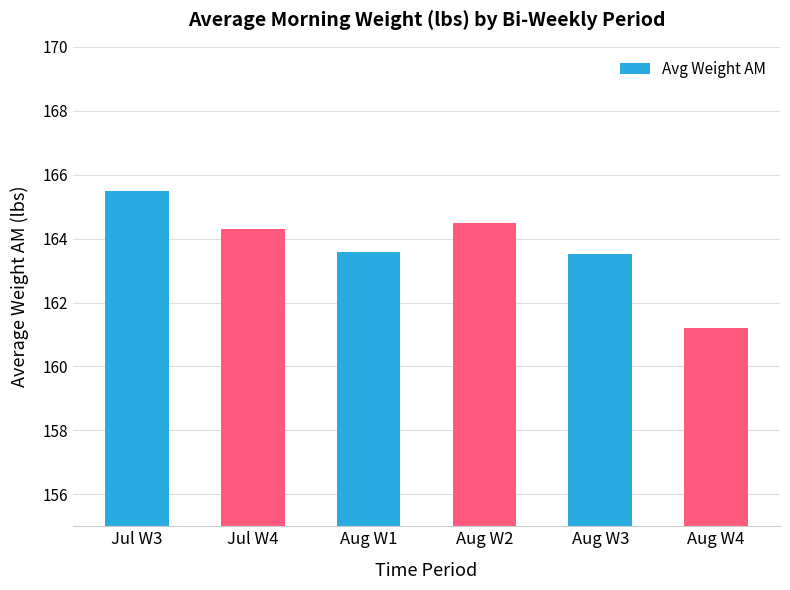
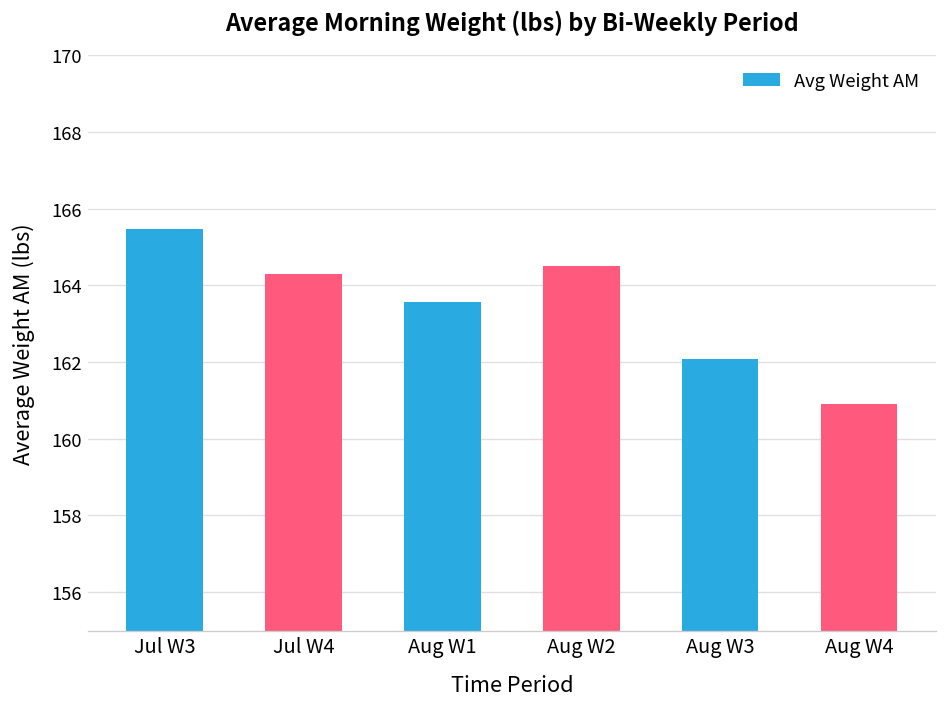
Aug W3: 163.5 -> 162.1
Aug W4: 161.2 -> 160.9
